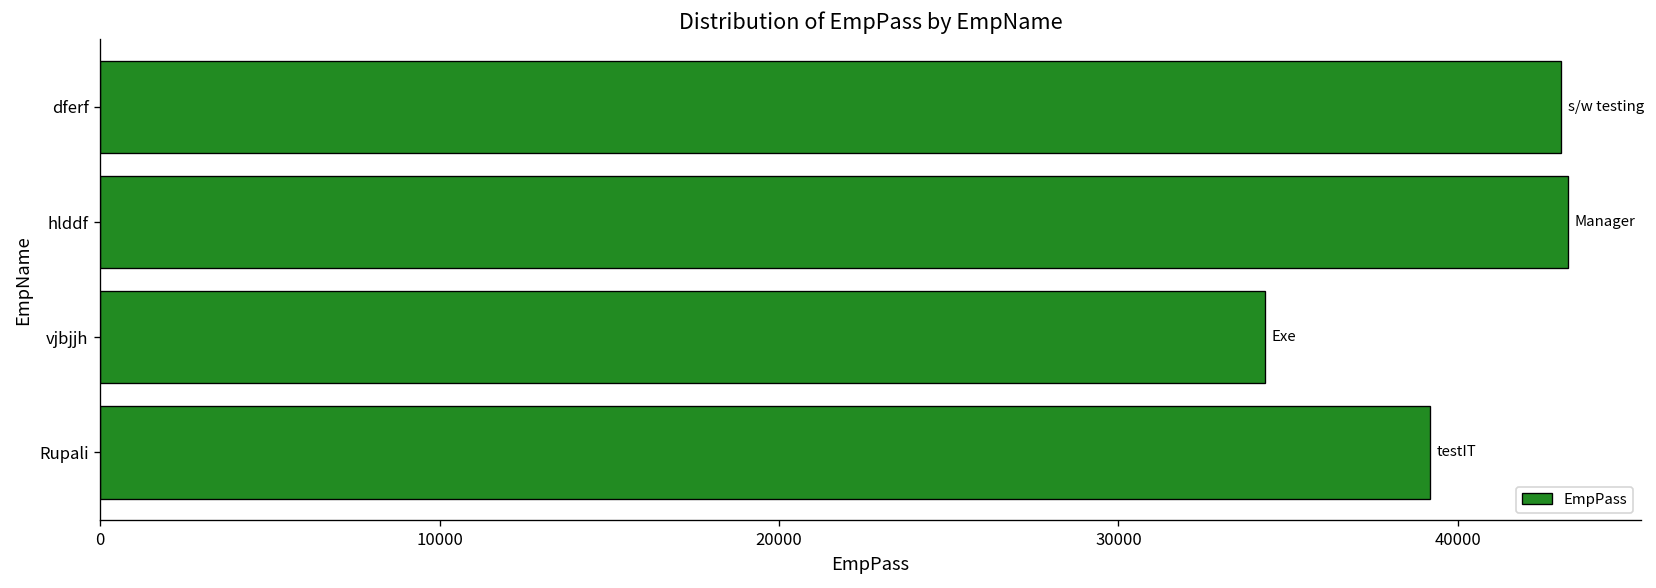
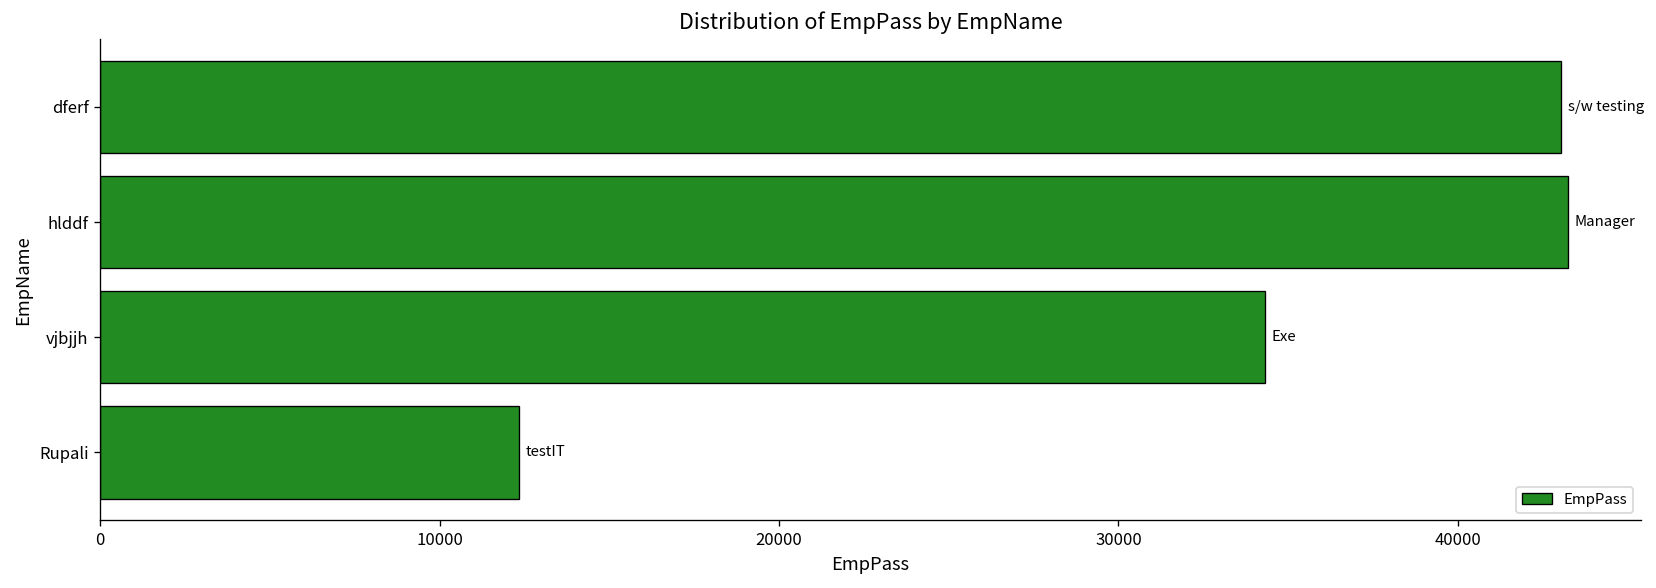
Rupali: 39200 -> 12300
